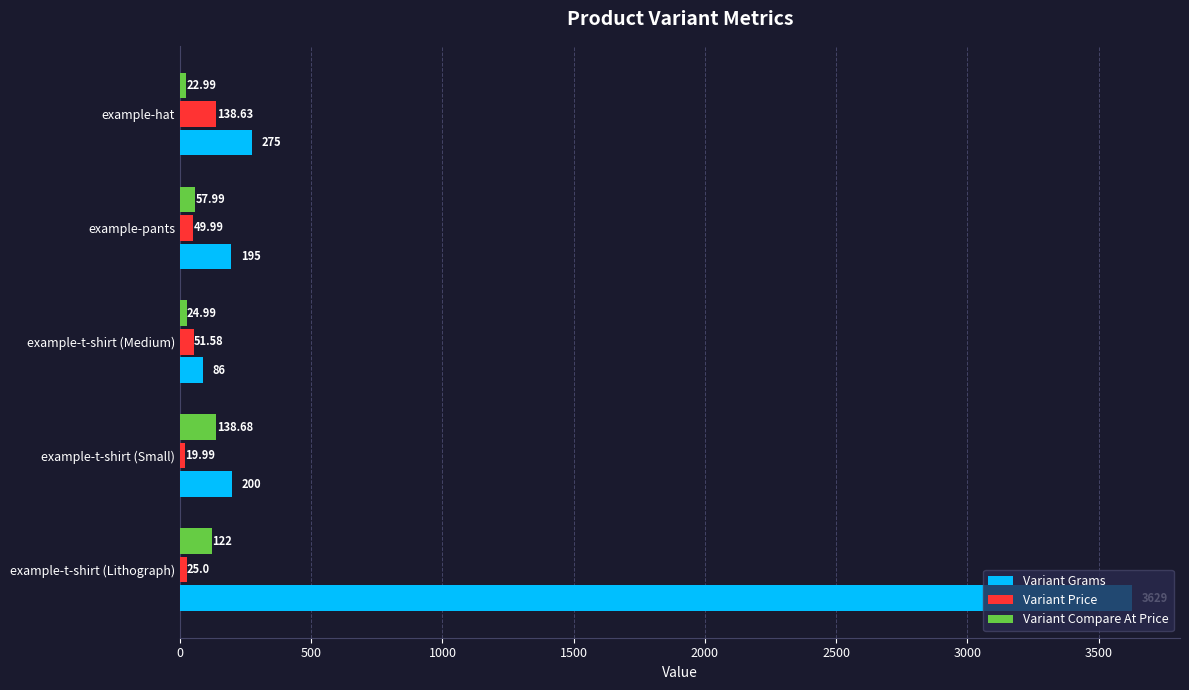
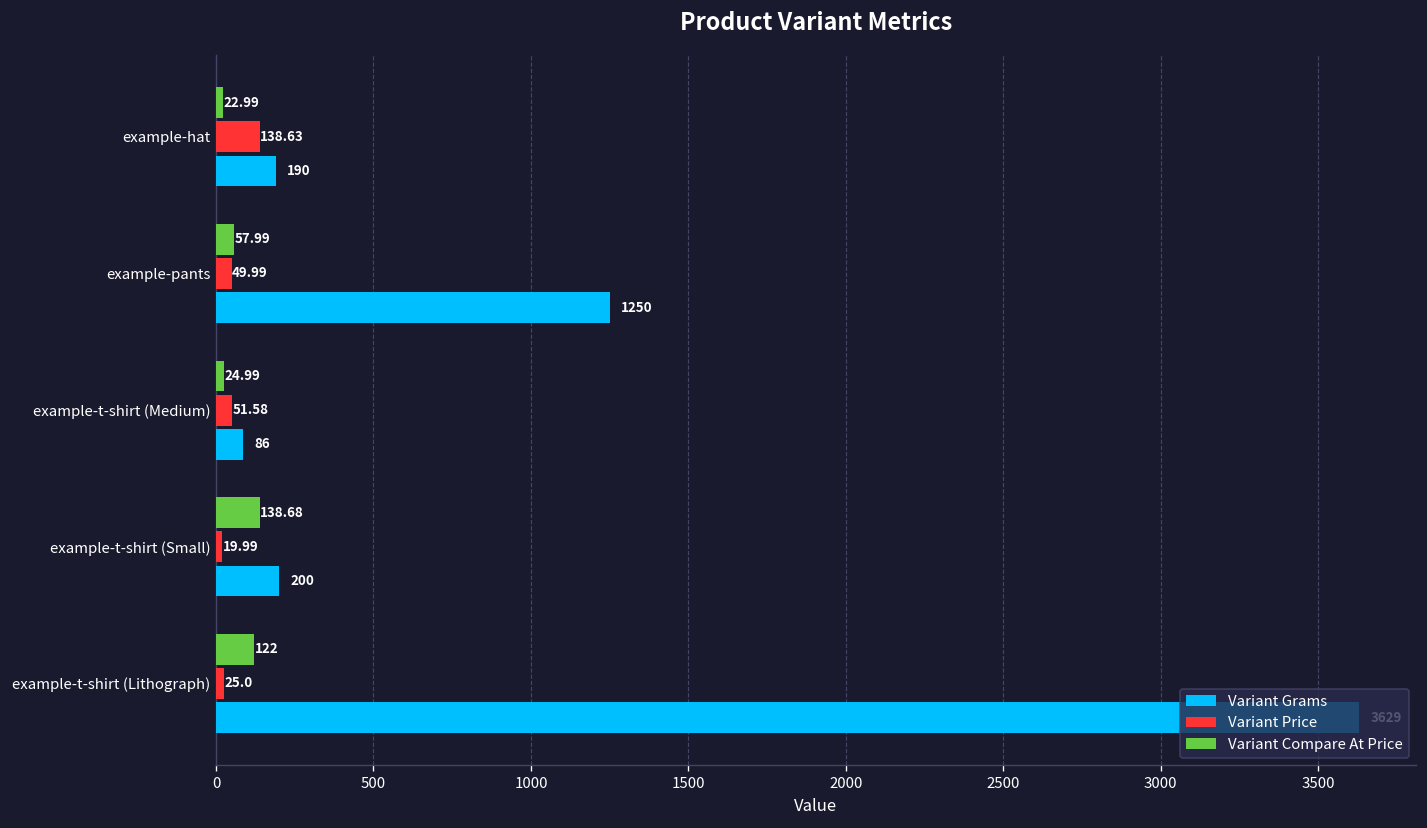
Variant Grams, example-hat: 275 -> 190
Variant Grams, example-pants: 195 -> 1250
